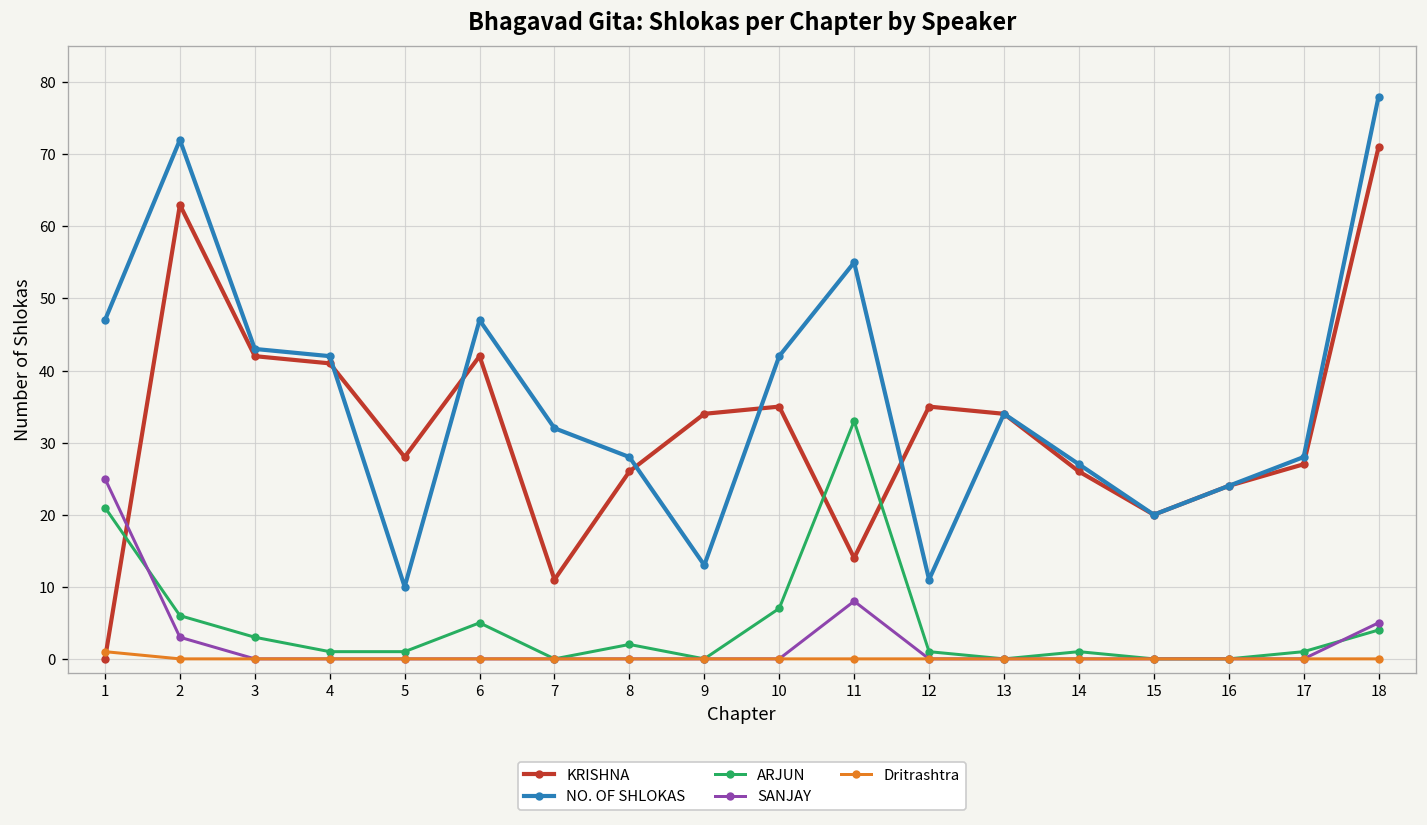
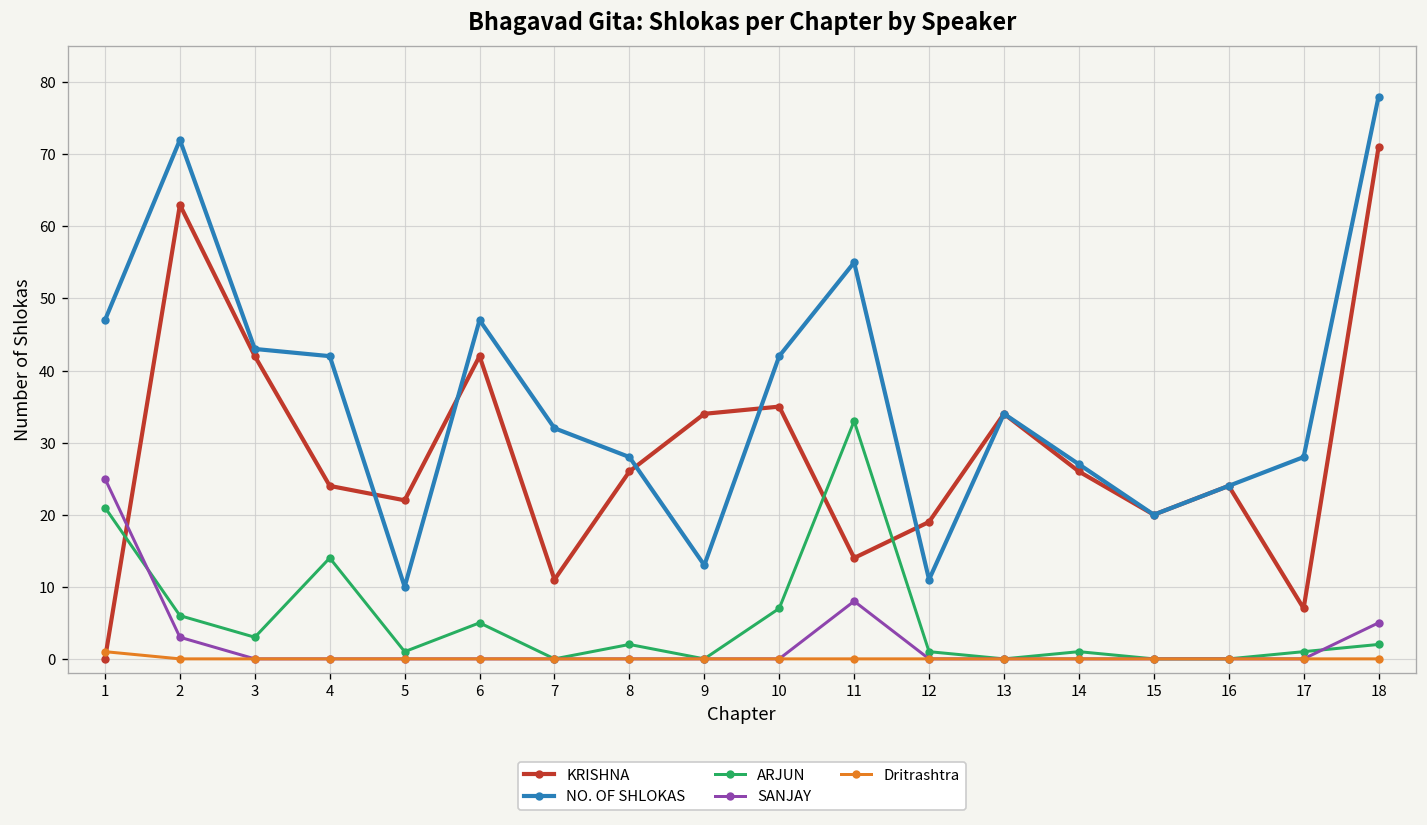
KRISHNA, 4: 41 -> 24
ARJUN, 4: 1 -> 14
KRISHNA, 5: 28 -> 22
KRISHNA, 12: 35 -> 19
KRISHNA, 17: 27 -> 7
ARJUN, 18: 4 -> 2
